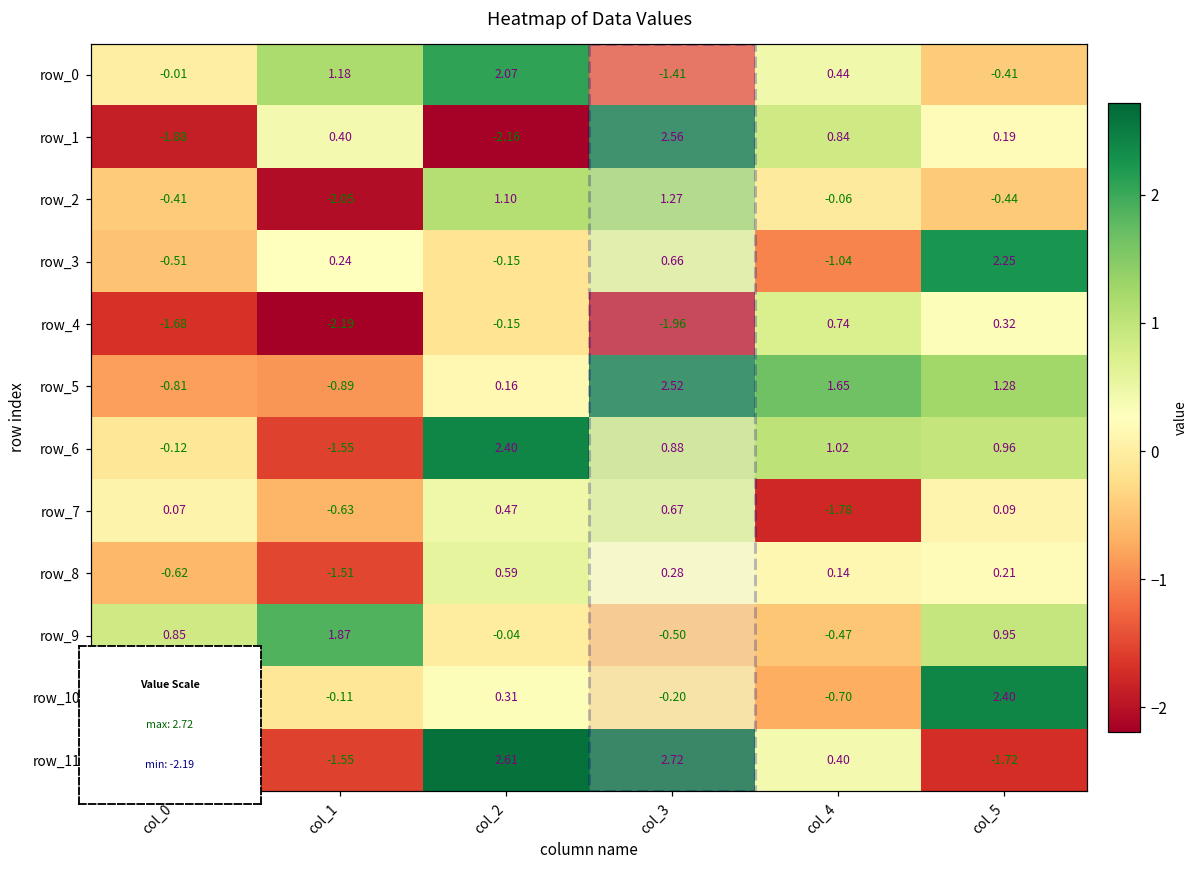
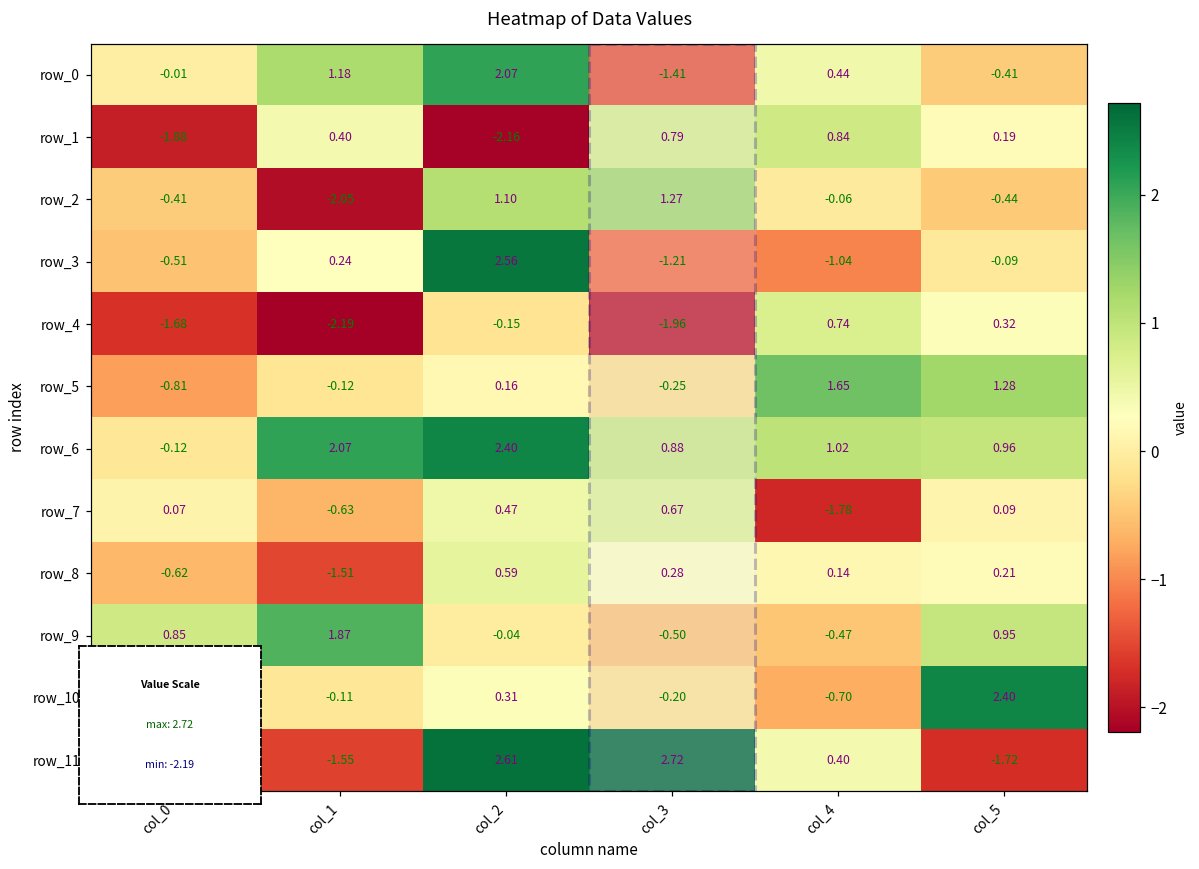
row_1, col_3: 2.56 -> 0.79
row_3, col_2: -0.15 -> 2.56
row_3, col_3: 0.66 -> -1.21
row_3, col_5: 2.25 -> -0.09
row_5, col_1: -0.89 -> -0.12
row_5, col_3: 2.52 -> -0.25
row_6, col_1: -1.55 -> 2.07
